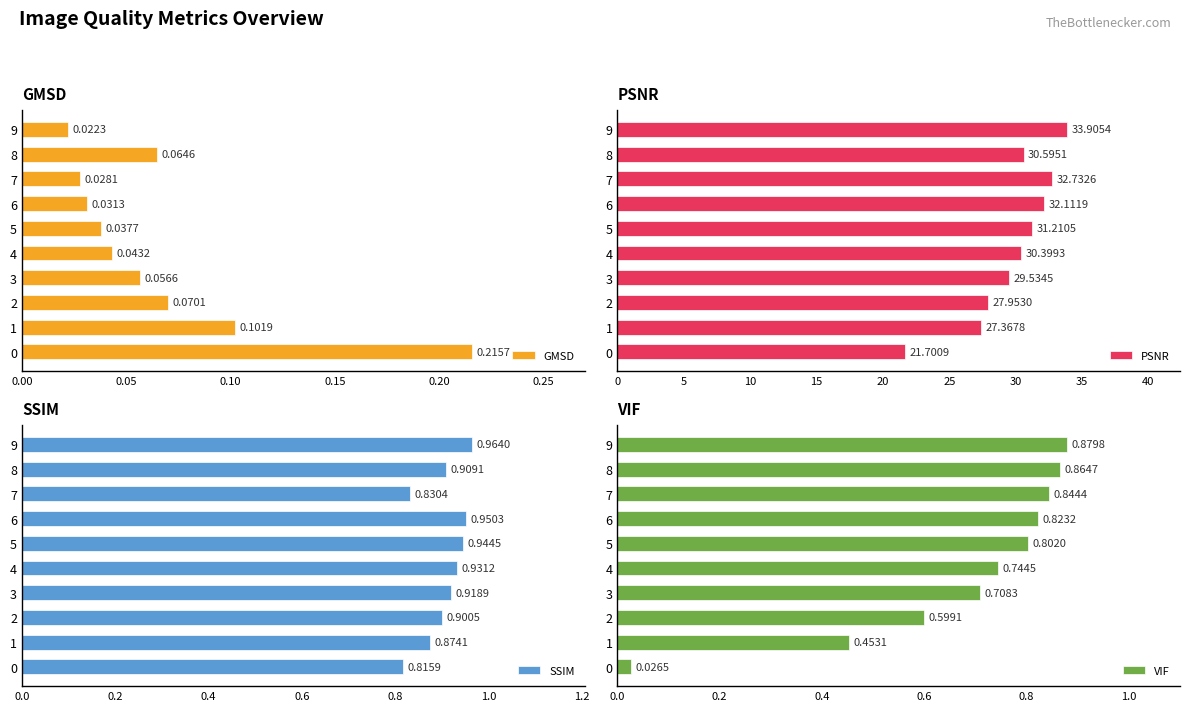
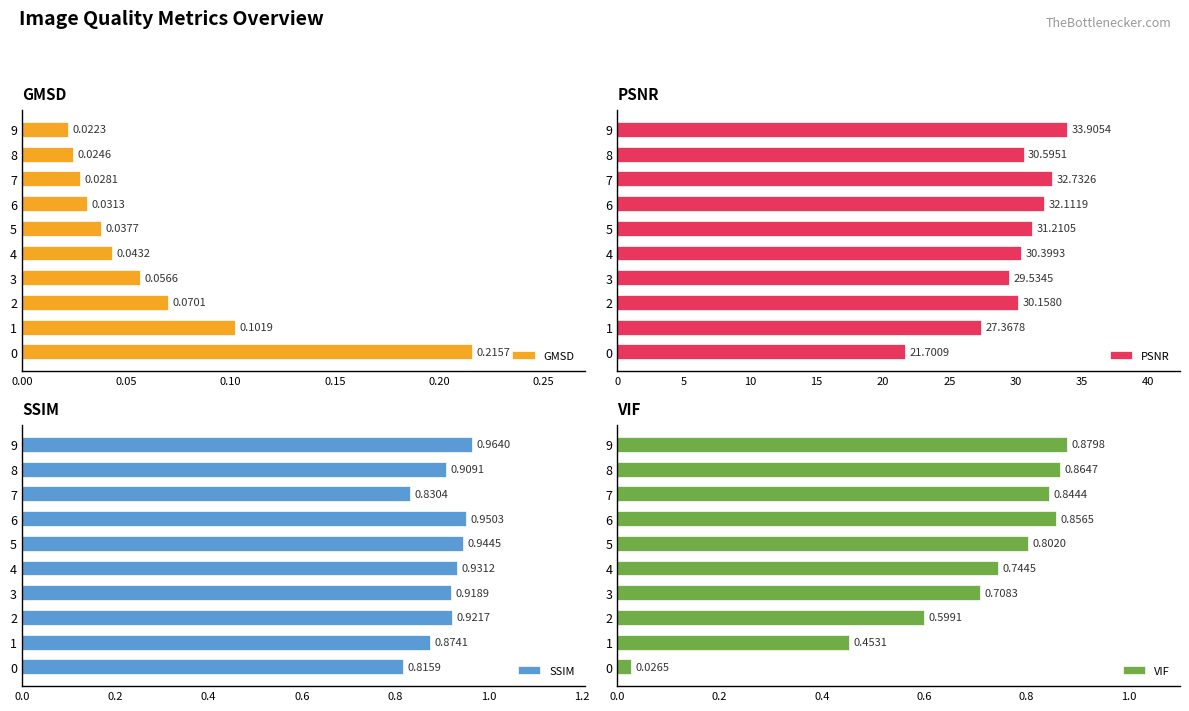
GMSD, 8: 0.0646 -> 0.0246
PSNR, 2: 27.9530 -> 30.1580
SSIM, 2: 0.9005 -> 0.9217
VIF, 6: 0.8232 -> 0.8565
